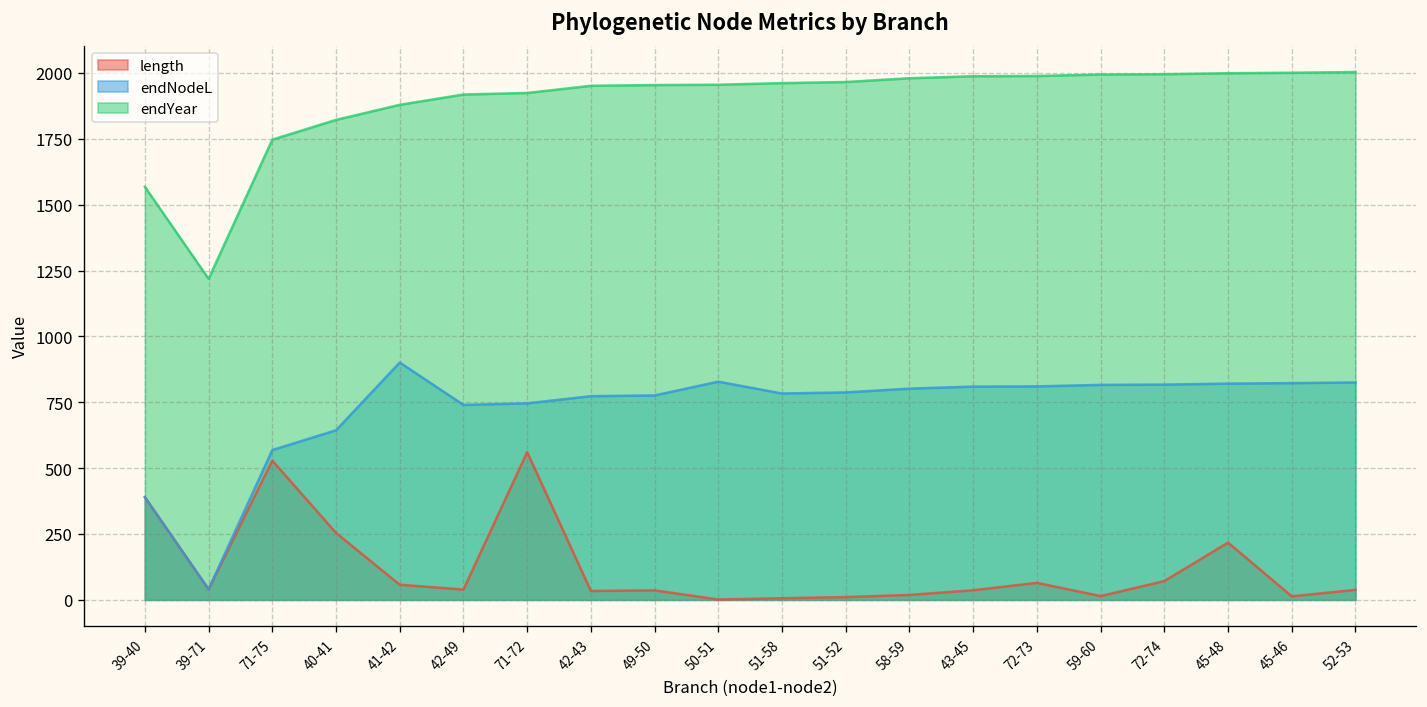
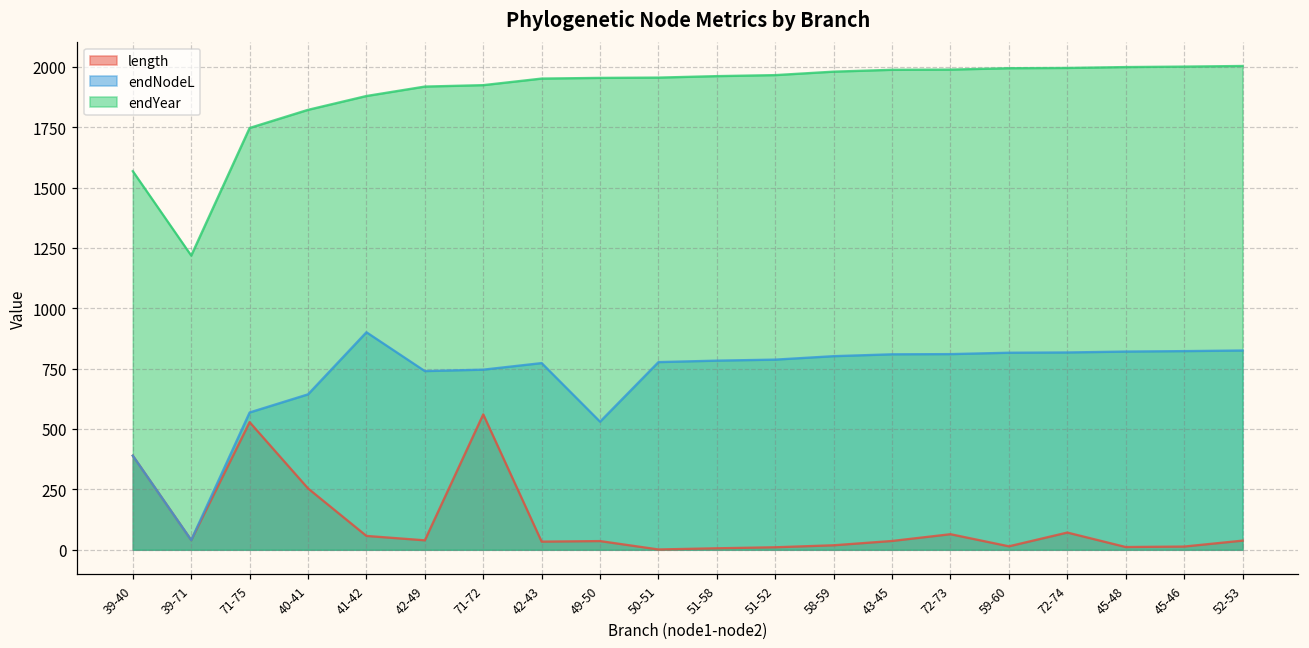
endNodeL, 49-50: 780 -> 530
endNodeL, 50-51: 830 -> 780
length, 45-48: 220 -> 10
